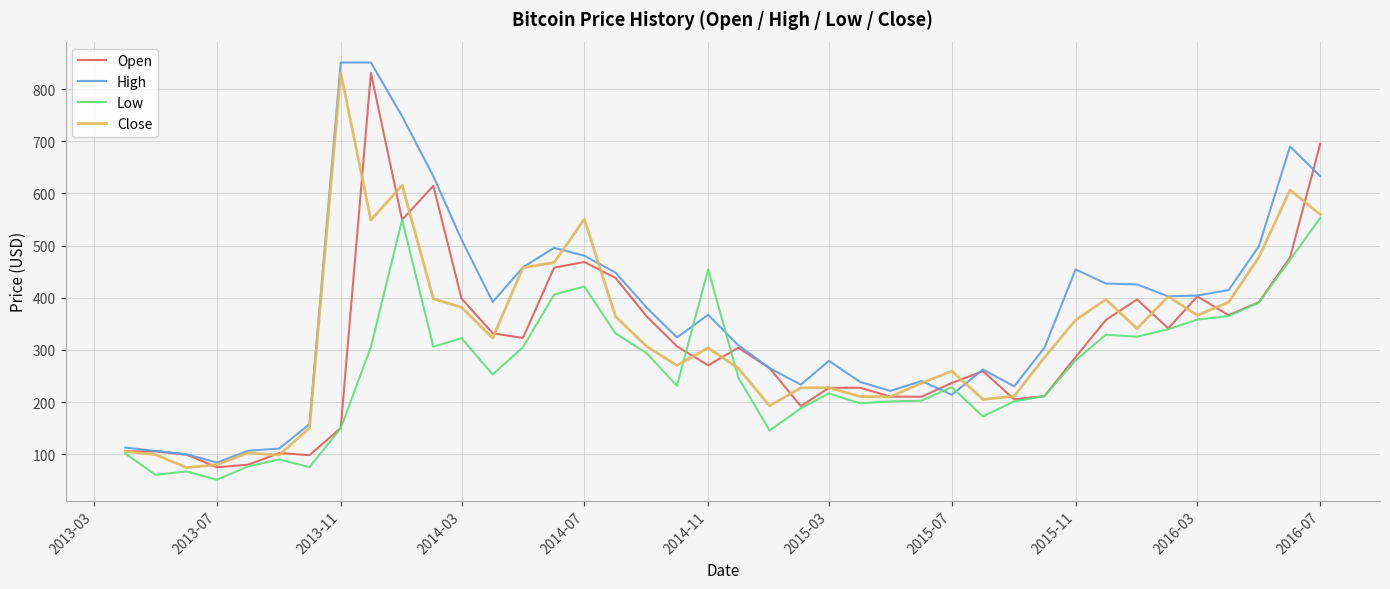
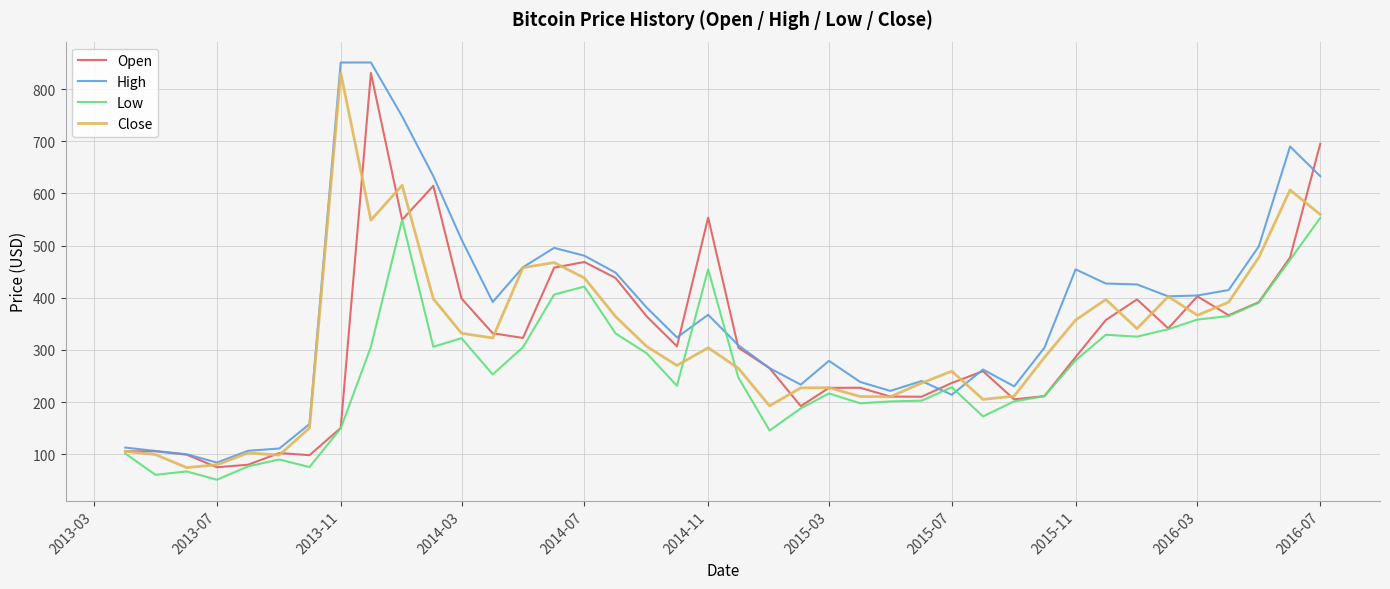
Close, 2014-03: 380 -> 330
Close, 2014-07: 550 -> 440
Open, 2014-11: 270 -> 550
